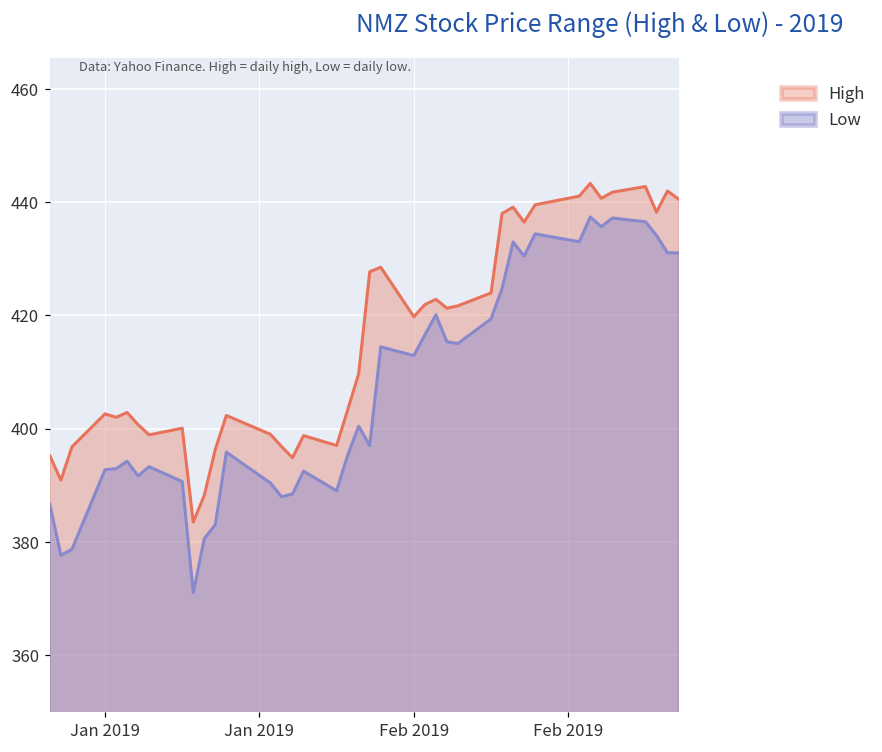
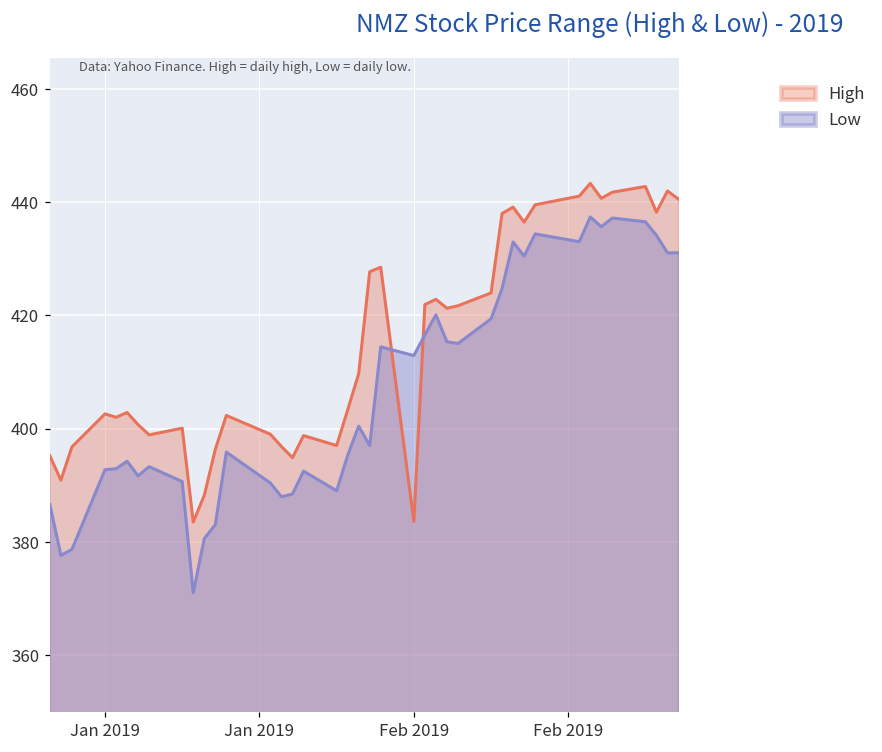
High, Feb 2019: 420 -> 384
